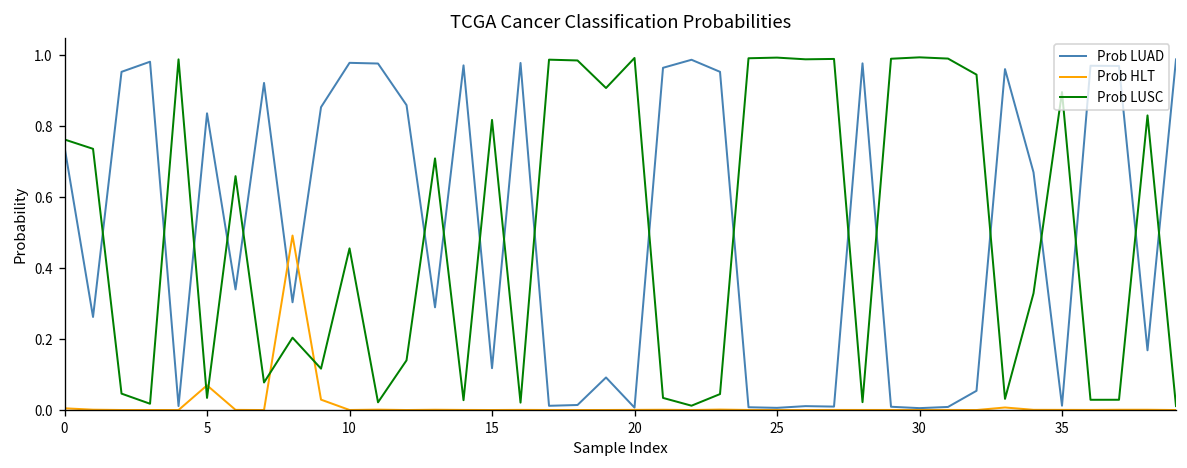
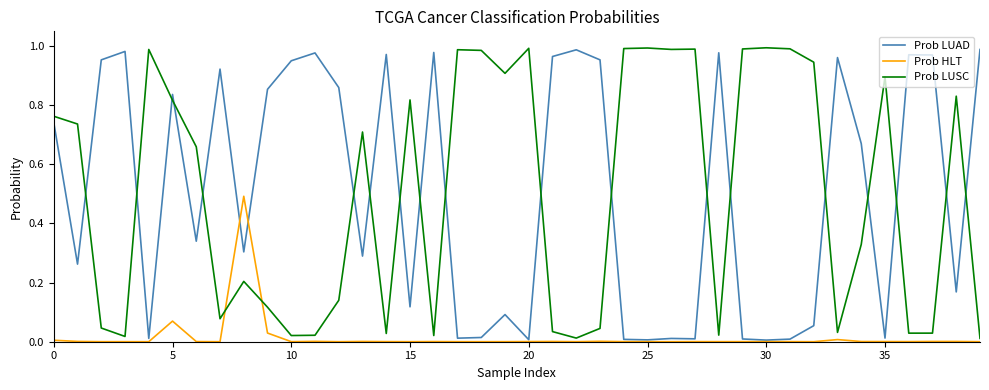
Prob LUSC, 5: 0.03 -> 0.82
Prob LUAD, 10: 0.98 -> 0.95
Prob LUSC, 10: 0.46 -> 0.02
